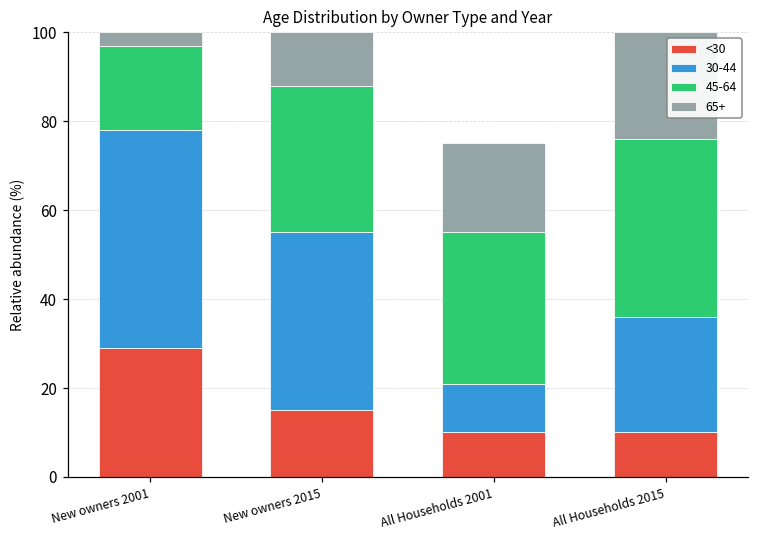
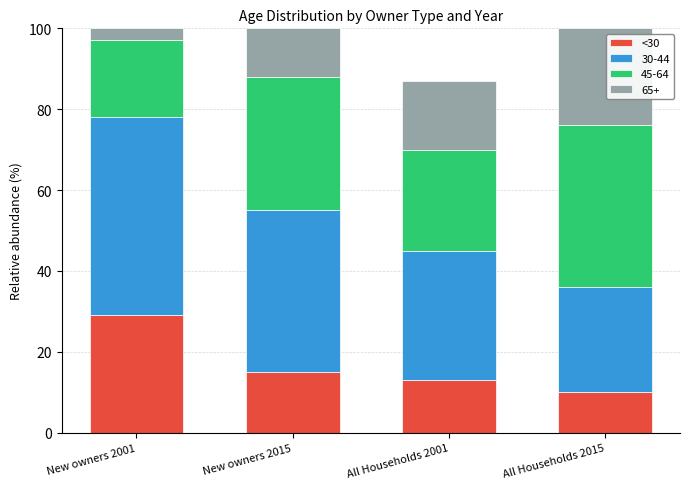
<30, All Households 2001: 10 -> 13
30-44, All Households 2001: 11 -> 32
45-64, All Households 2001: 34 -> 25
65+, All Households 2001: 20 -> 17
